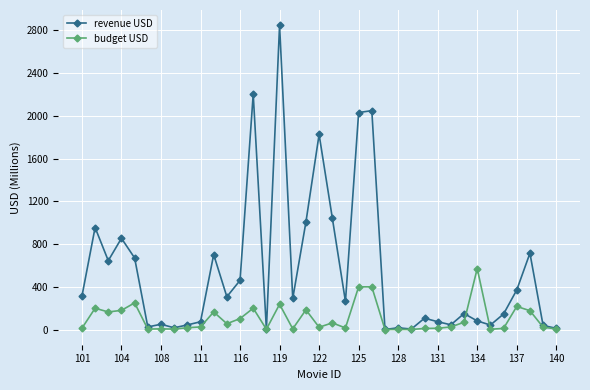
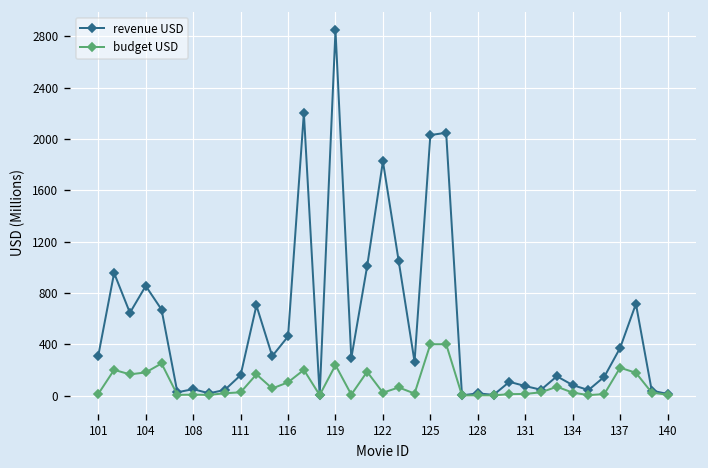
revenue USD, 111: 70 -> 160
budget USD, 134: 570 -> 20
